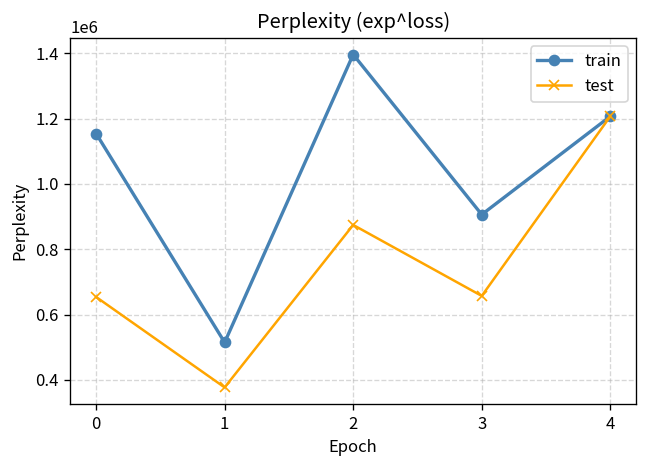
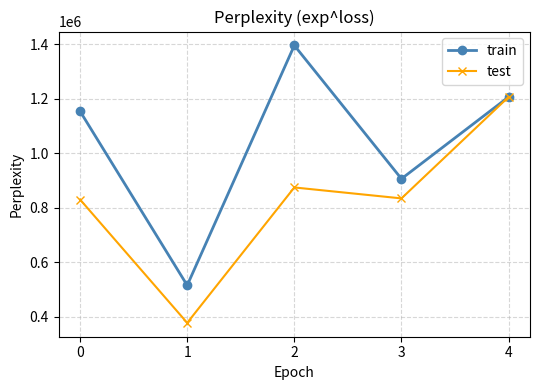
test, 0: 650000 -> 830000
test, 3: 660000 -> 830000
